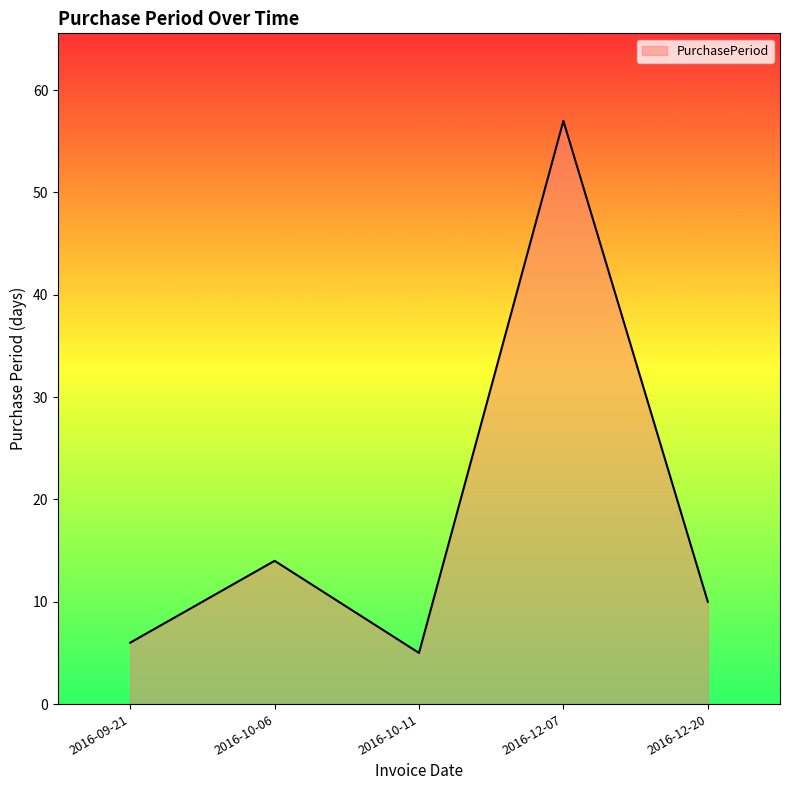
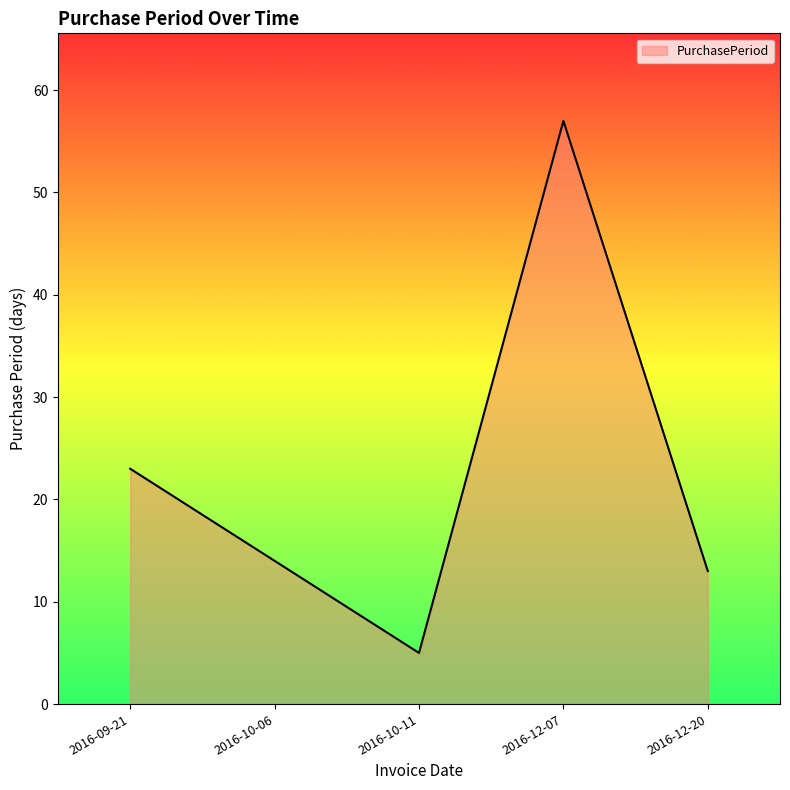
2016-09-21: 6 -> 23
2016-12-20: 10 -> 13
